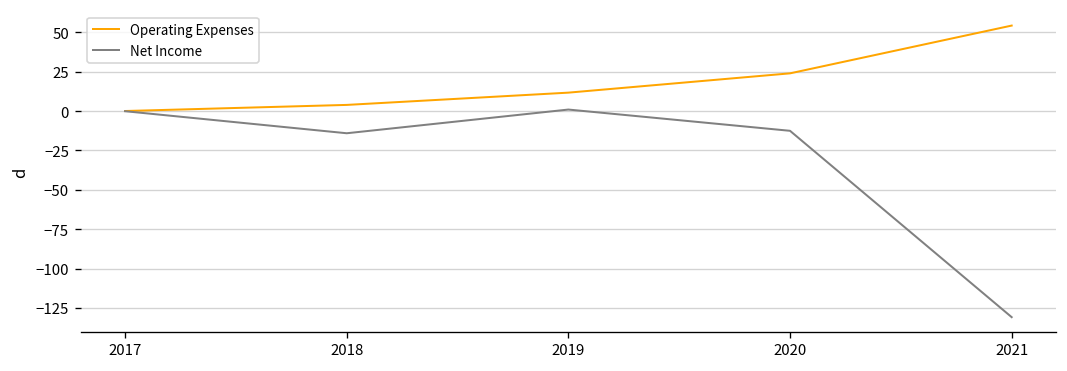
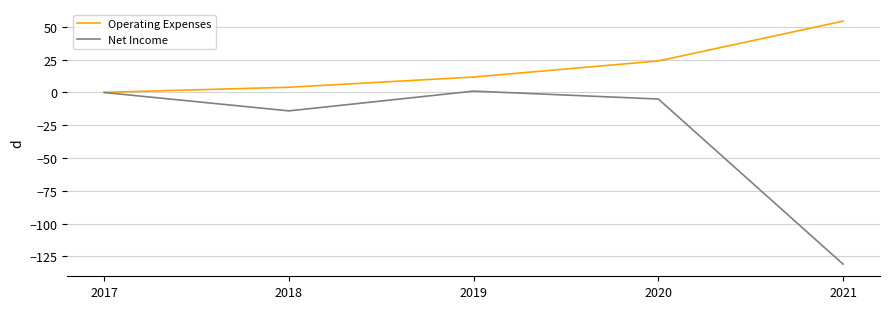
Net Income, 2020: -13 -> -5
